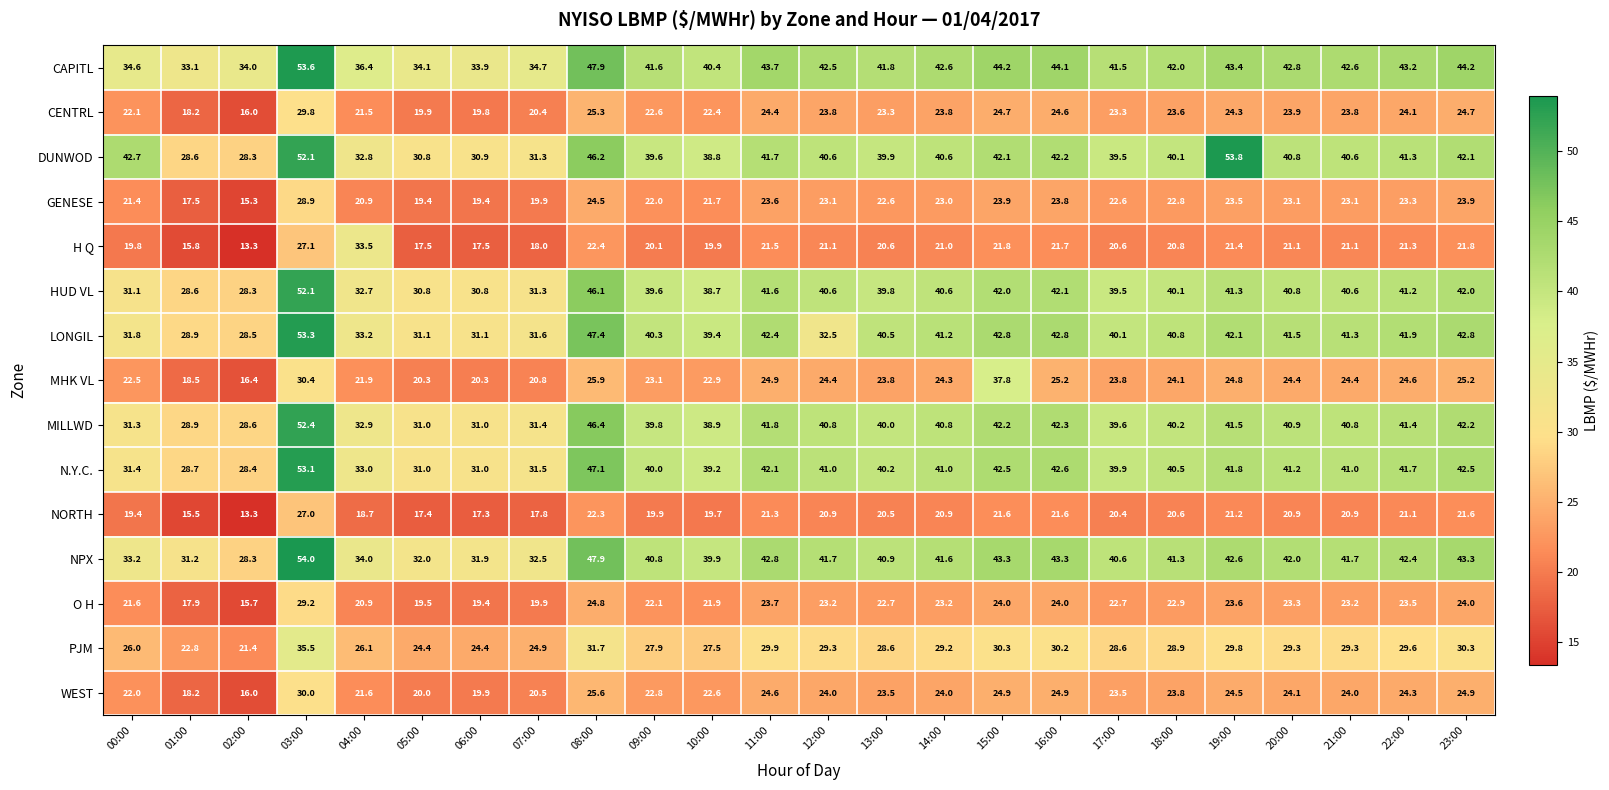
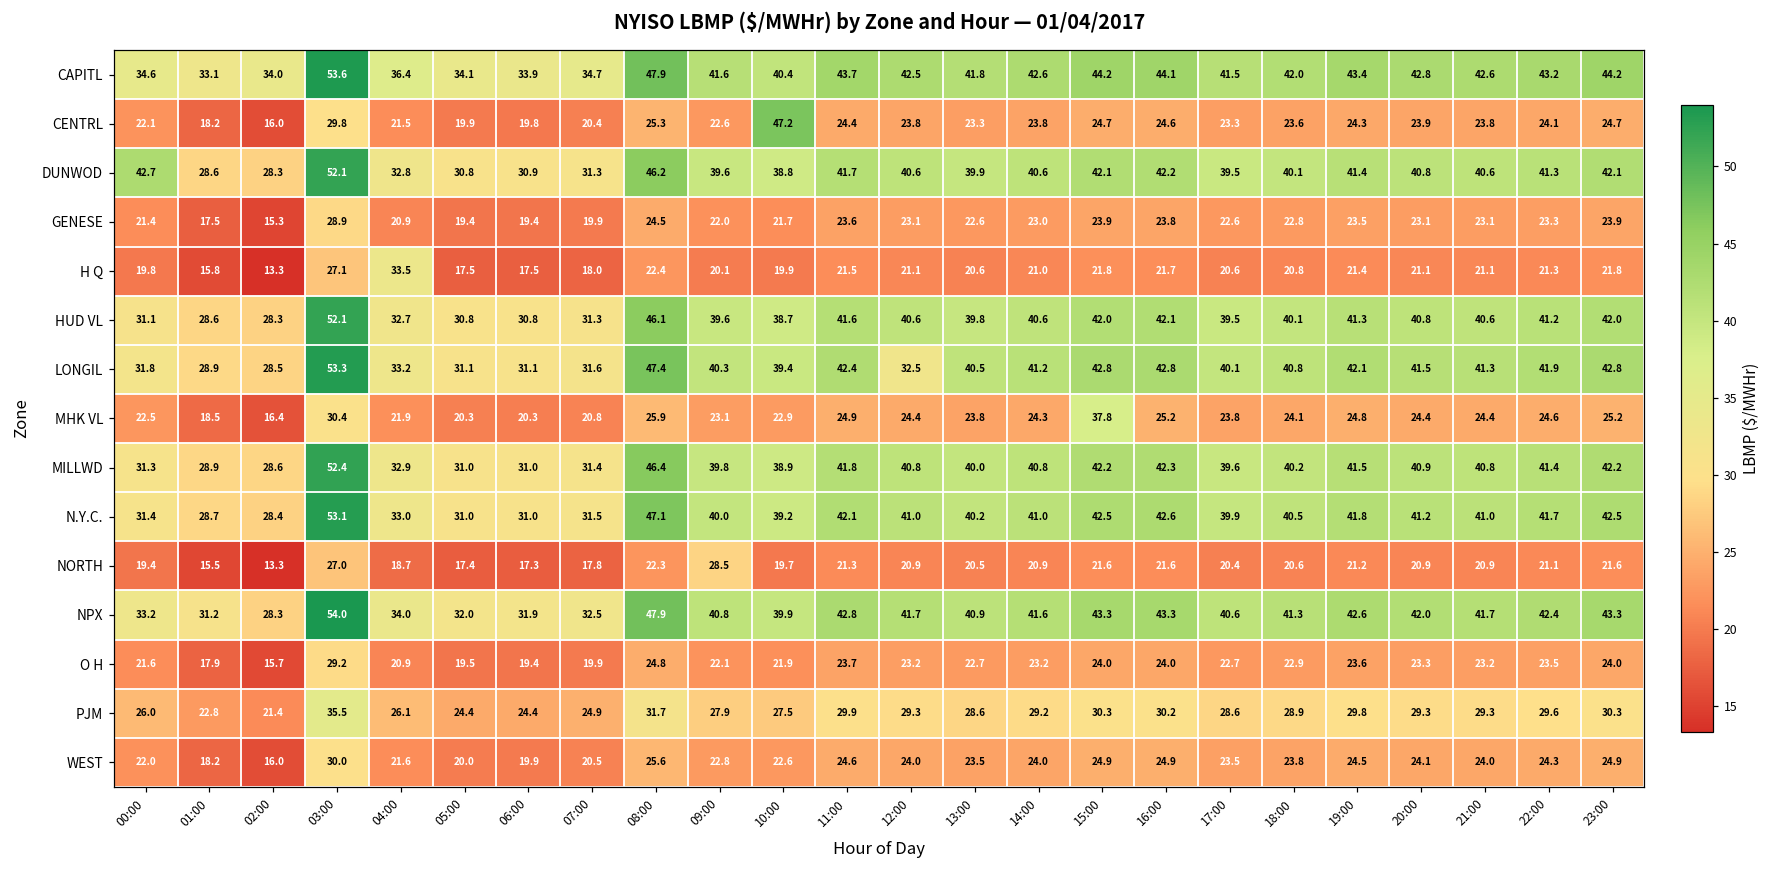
CENTRL, 10:00: 22.4 -> 47.2
DUNWOD, 19:00: 53.8 -> 41.4
NORTH, 09:00: 19.9 -> 28.5
